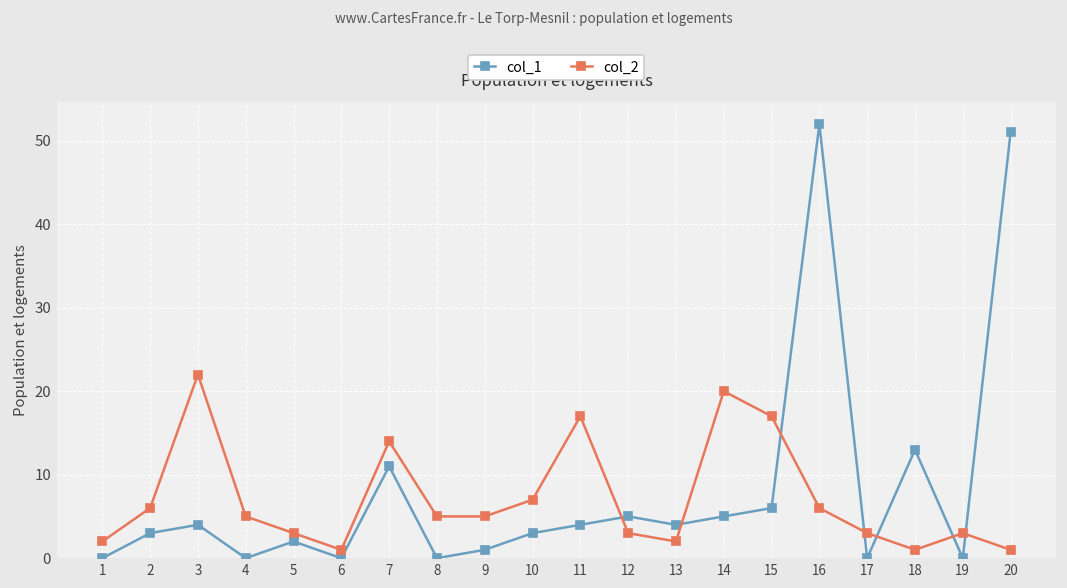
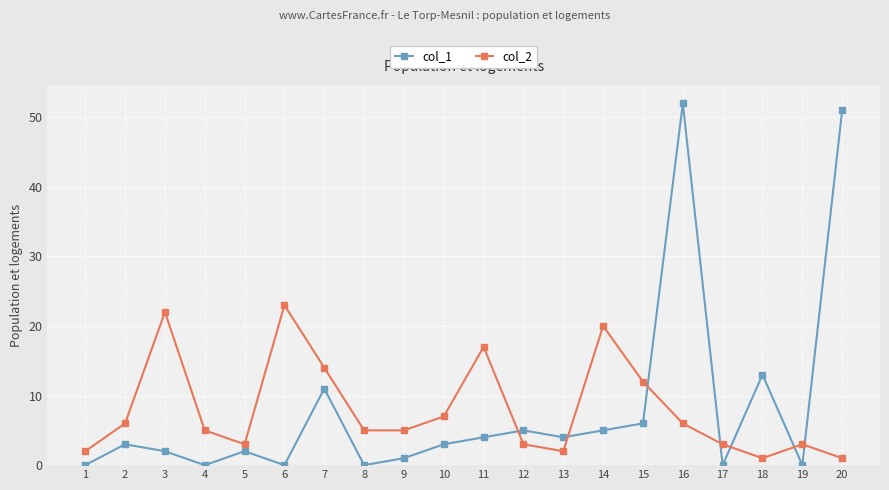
col_1, 3: 4 -> 2
col_2, 6: 1 -> 23
col_2, 15: 17 -> 12
